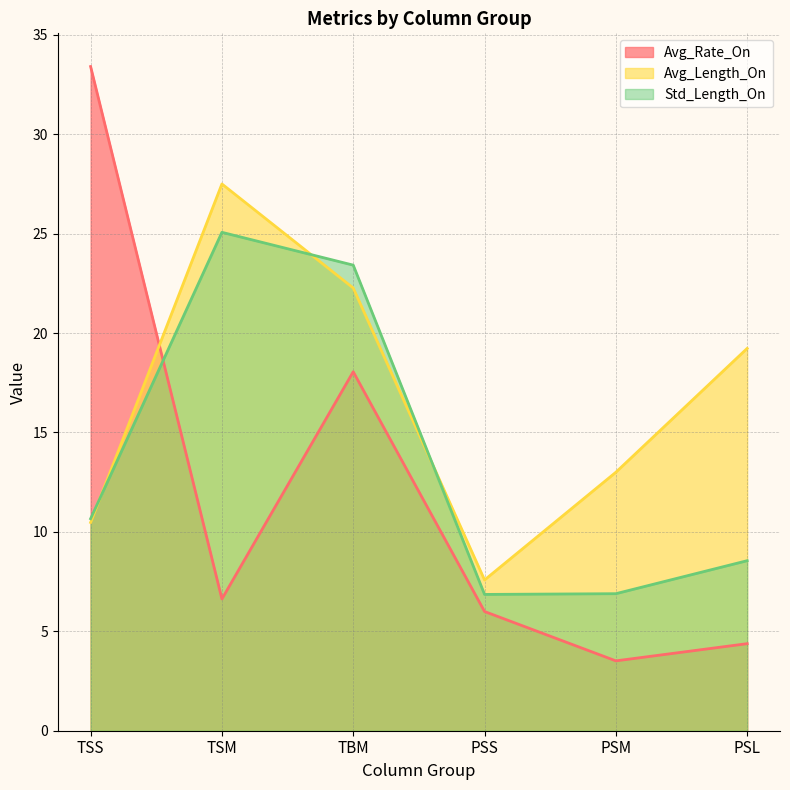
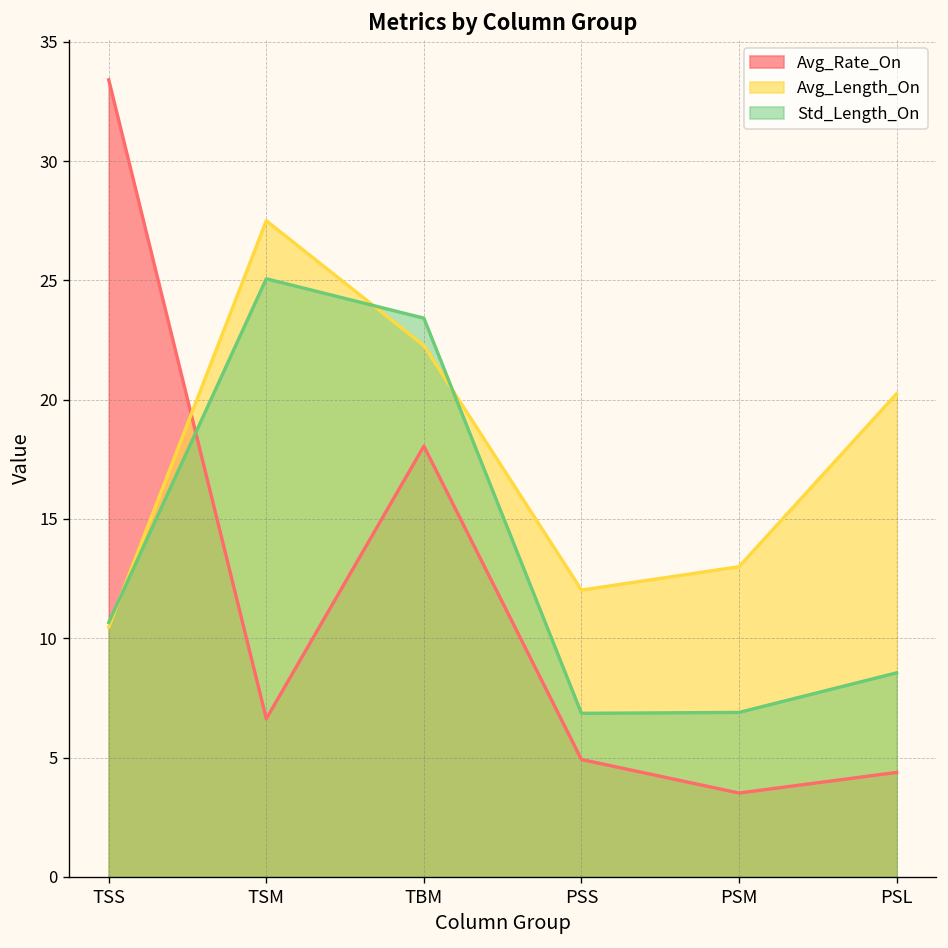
Avg_Rate_On, PSS: 6.0 -> 4.9
Avg_Length_On, PSS: 7.6 -> 12.0
Avg_Length_On, PSL: 19.2 -> 20.3
